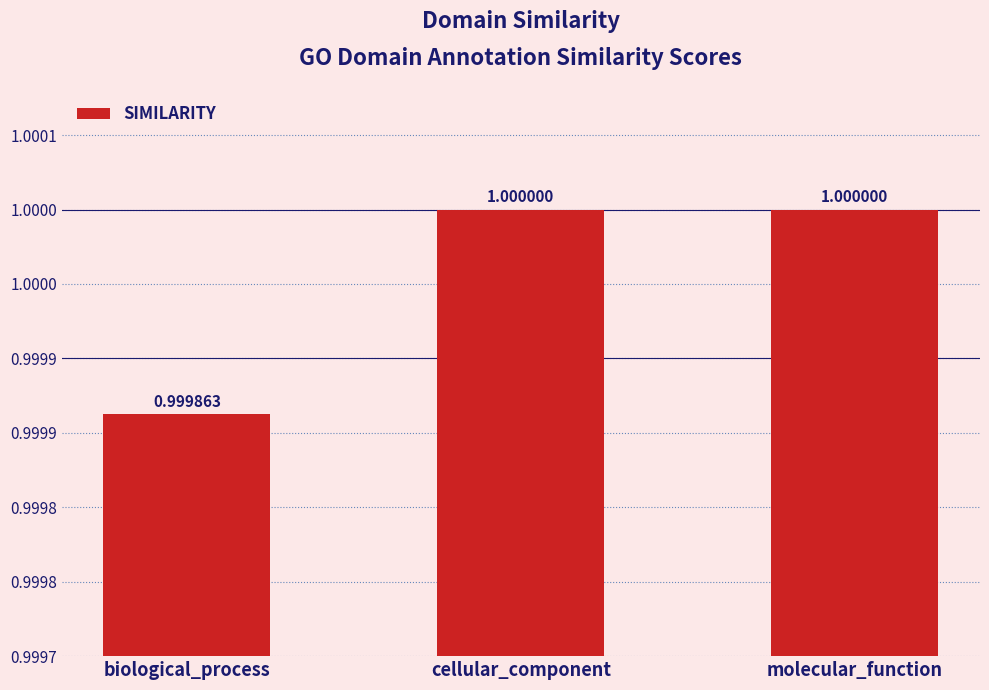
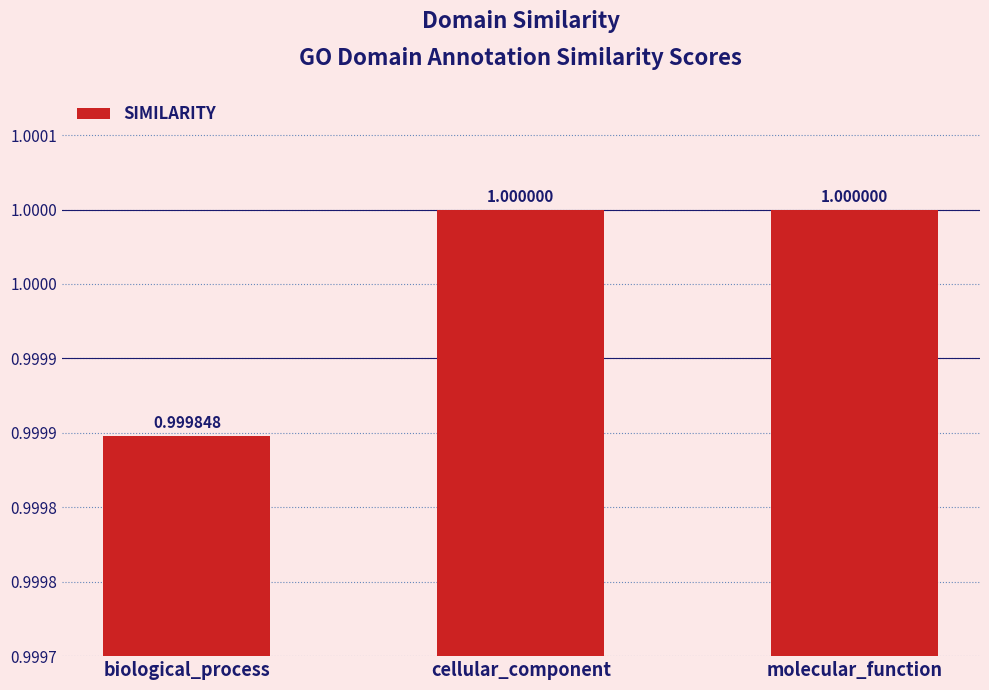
biological_process: 0.999863 -> 0.999848
